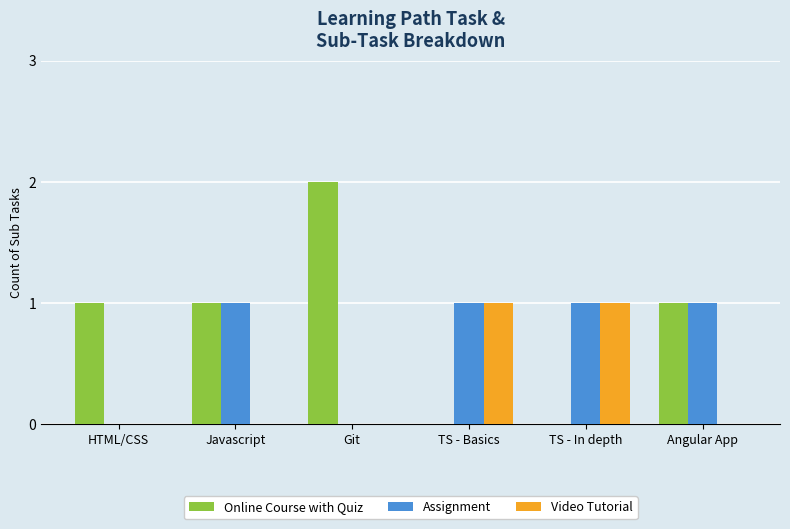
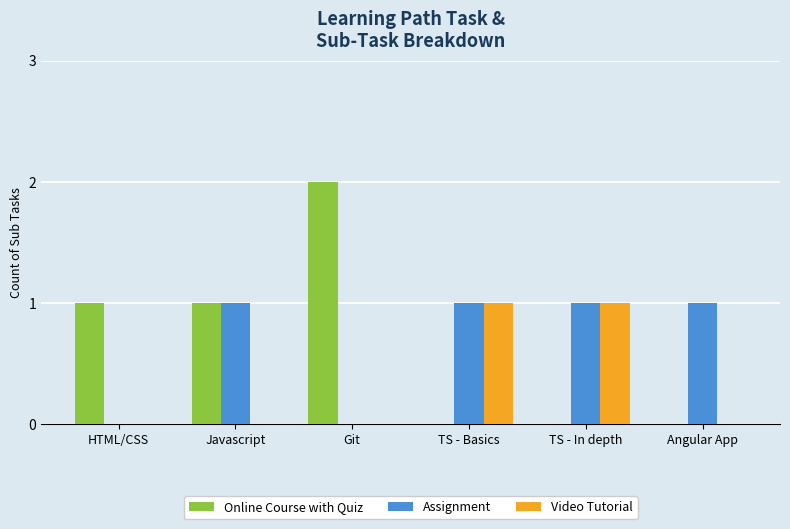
Online Course with Quiz, Angular App: 1 -> 0
